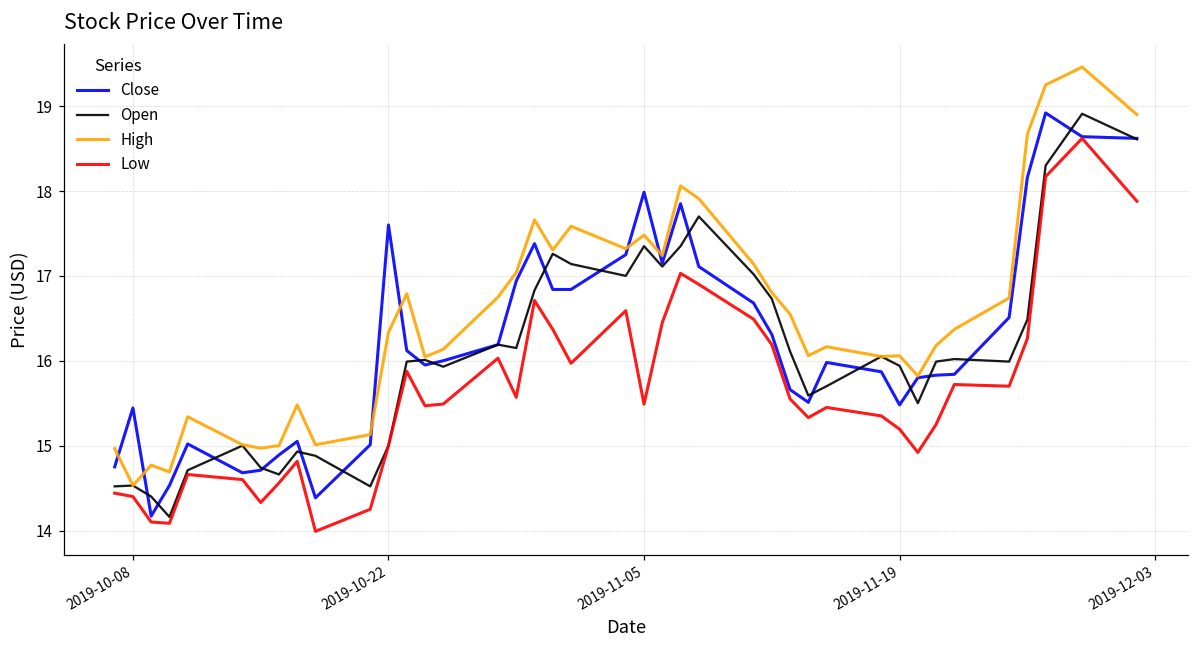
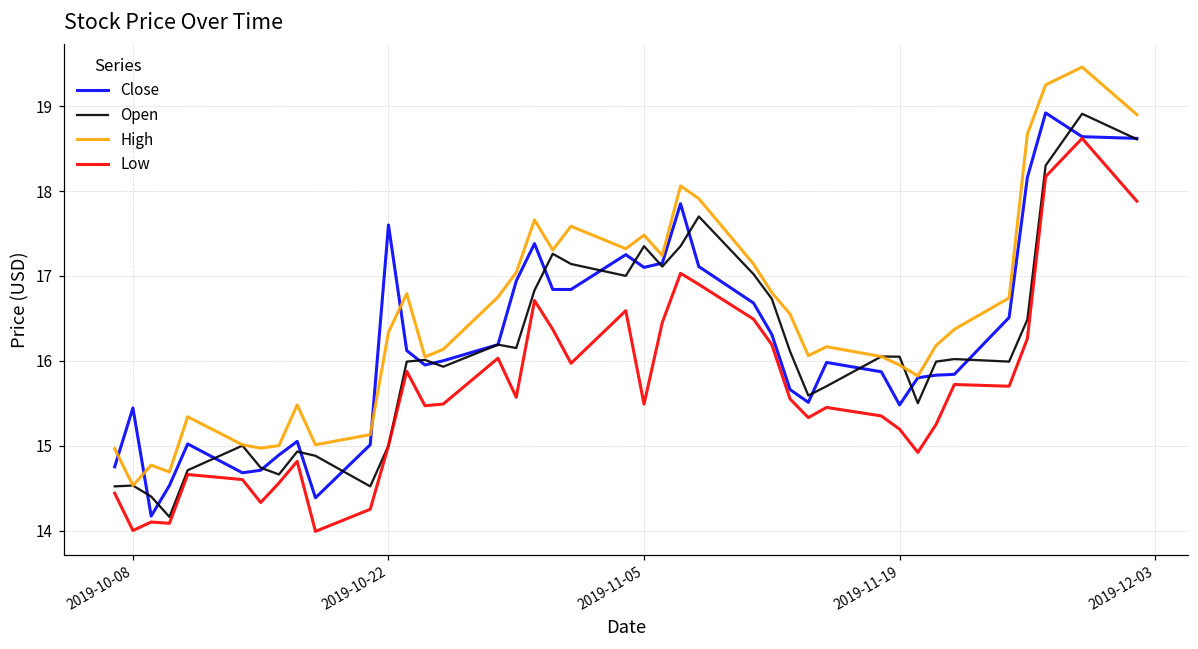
Low, 2019-10-08: 14.4 -> 14.0
Close, 2019-11-05: 18.0 -> 17.1
Open, 2019-11-19: 15.9 -> 16.0
High, 2019-11-19: 16.1 -> 15.9
